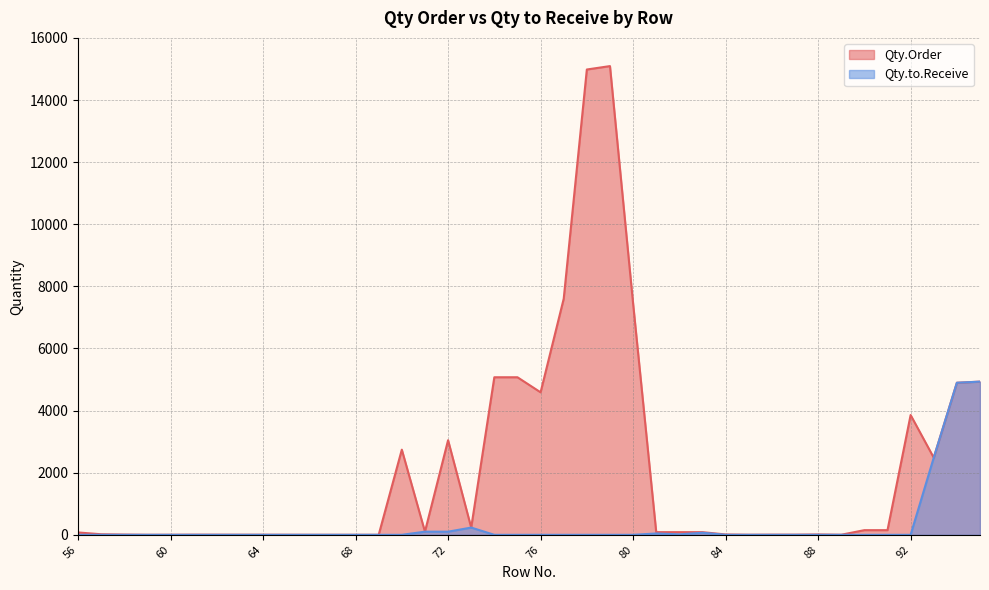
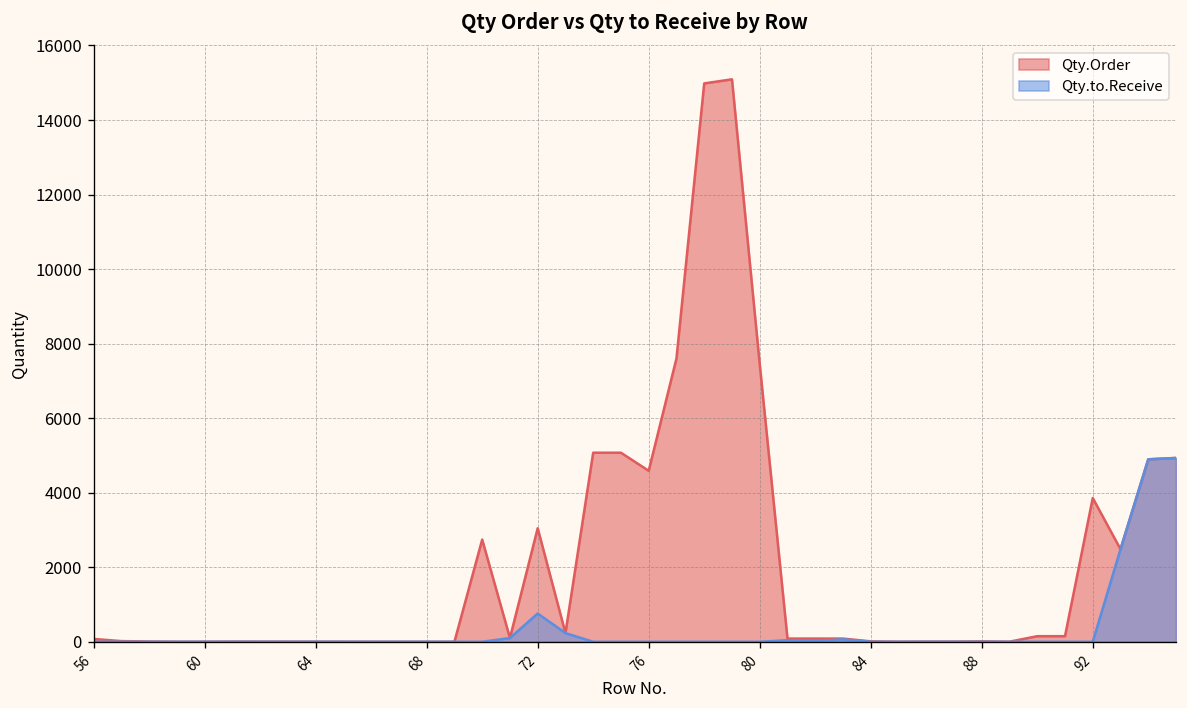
Qty.to.Receive, 72: 100 -> 800
